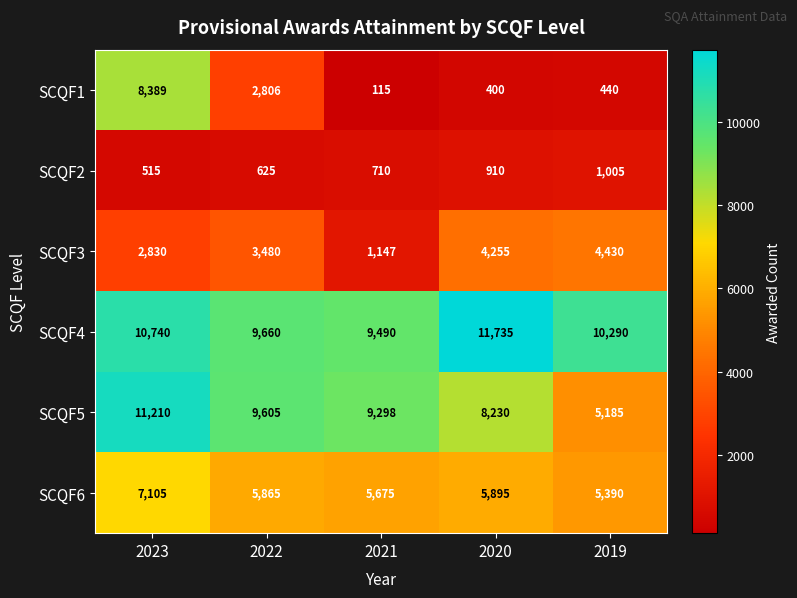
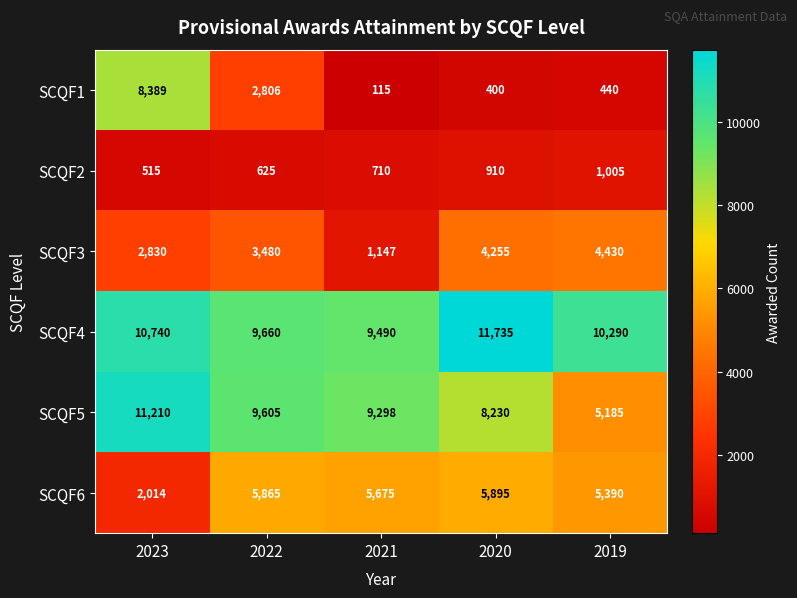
SCQF6, 2023: 7,105 -> 2,014
